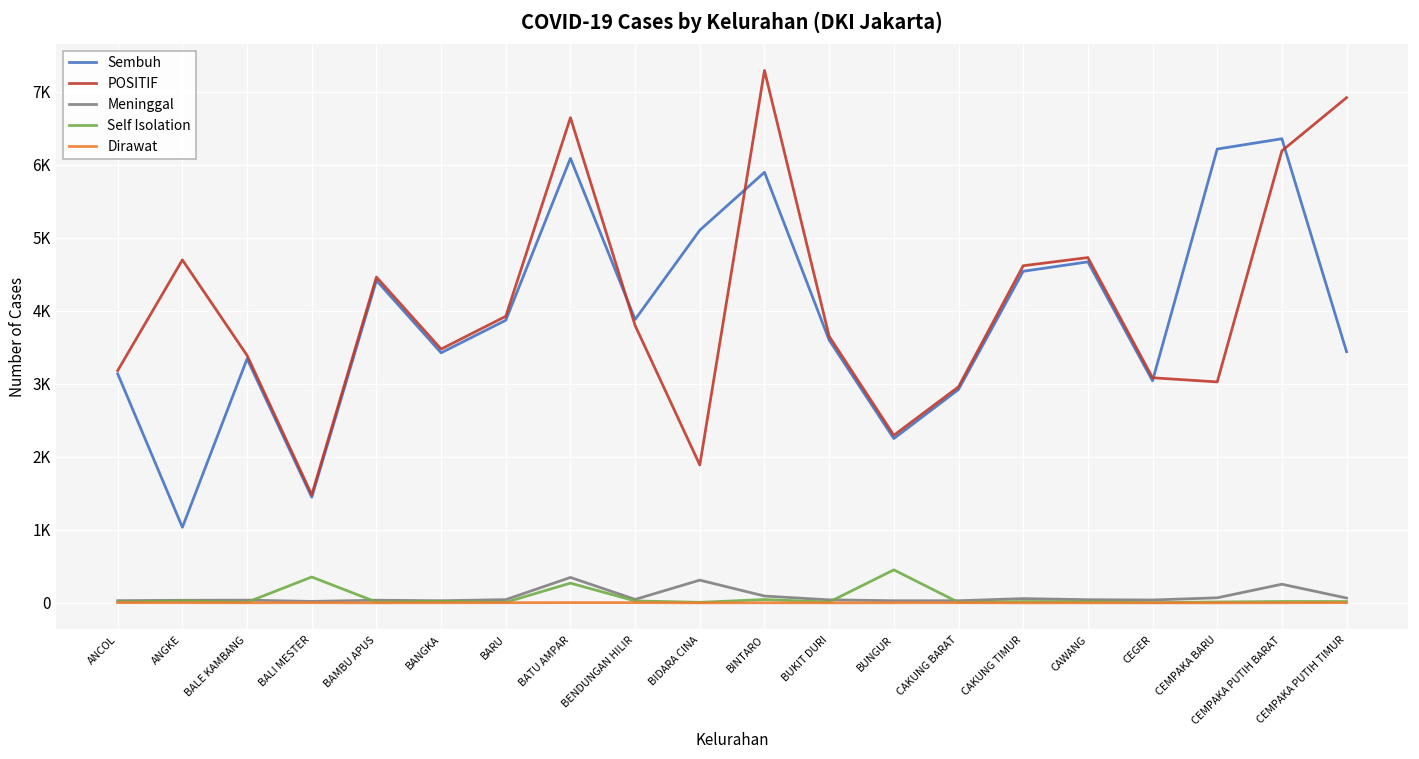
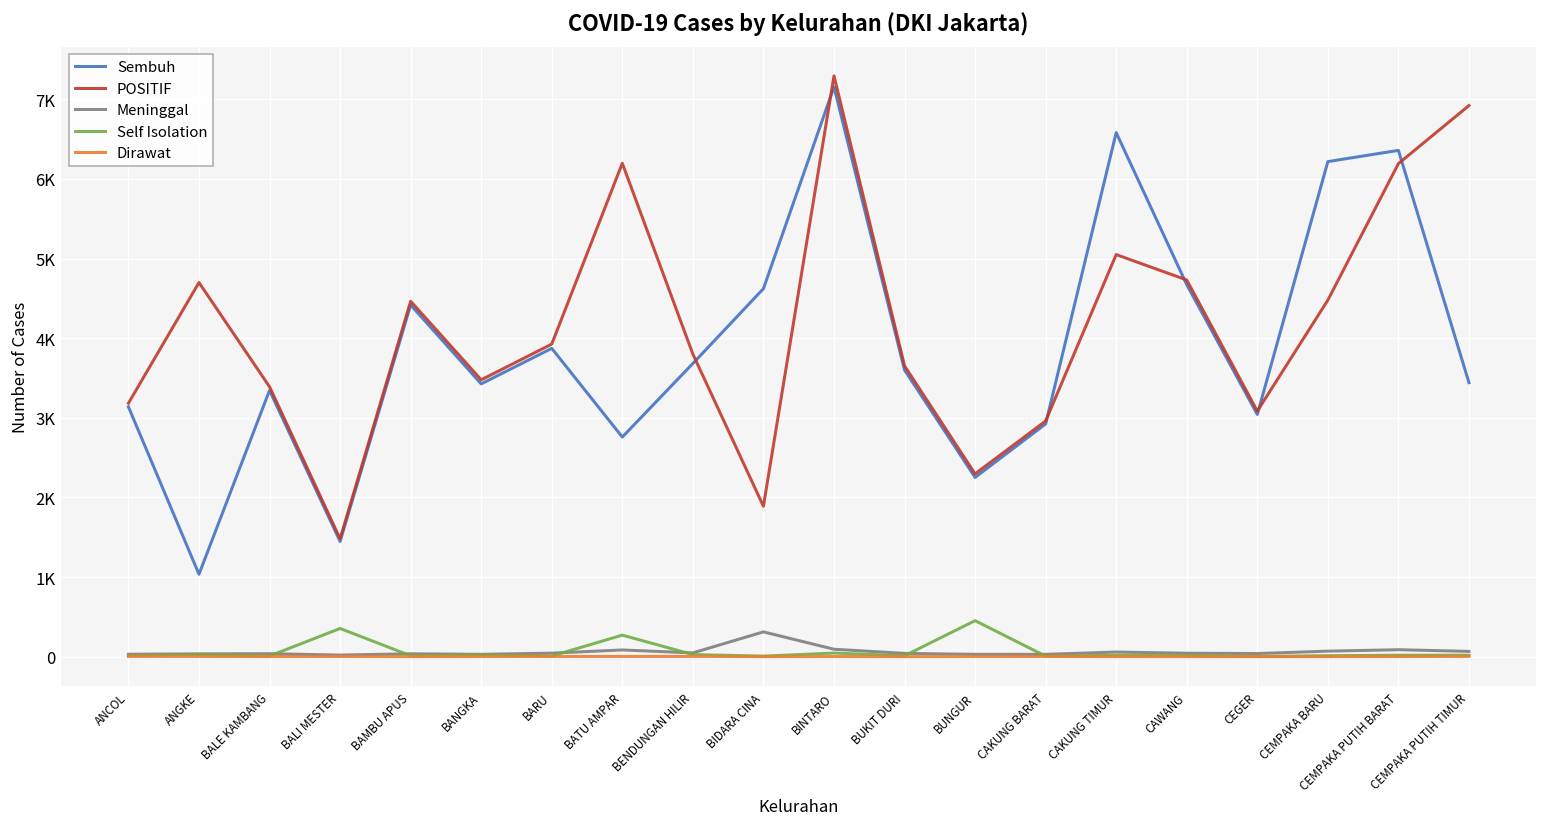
Sembuh, BATU AMPAR: 6100 -> 2800
POSITIF, BATU AMPAR: 6600 -> 6200
Meninggal, BATU AMPAR: 300 -> 100
Sembuh, BENDUNGAN HILIR: 3900 -> 3700
Sembuh, BIDARA CINA: 5100 -> 4600
Sembuh, BINTARO: 5900 -> 7200
Sembuh, CAKUNG TIMUR: 4500 -> 6600
POSITIF, CAKUNG TIMUR: 4600 -> 5100
POSITIF, CEMPAKA BARU: 3000 -> 4500
Meninggal, CEMPAKA PUTIH BARAT: 300 -> 100
